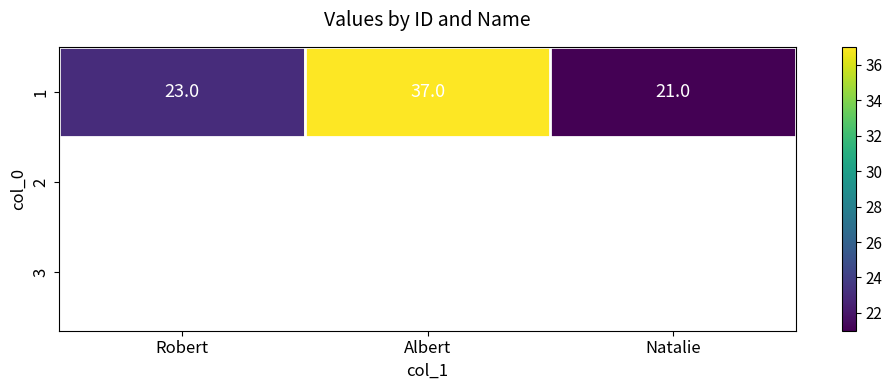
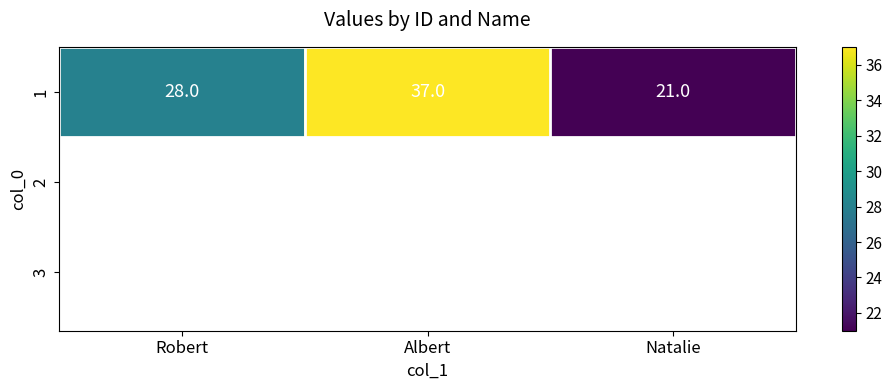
1, Robert: 23.0 -> 28.0
